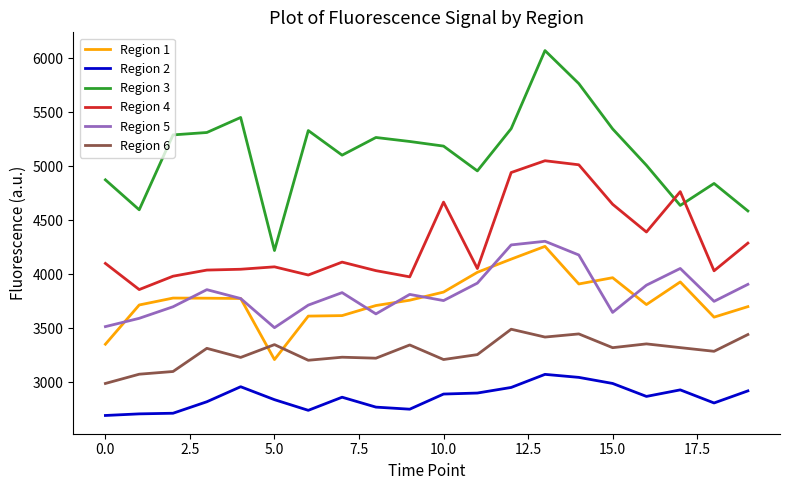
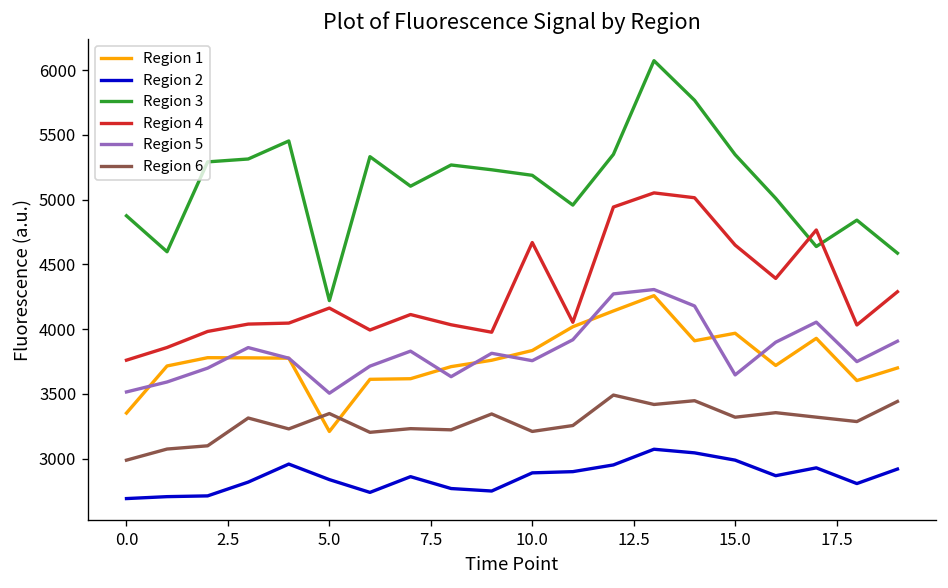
Region 4, 0.0: 4100 -> 3760
Region 4, 5.0: 4070 -> 4160
